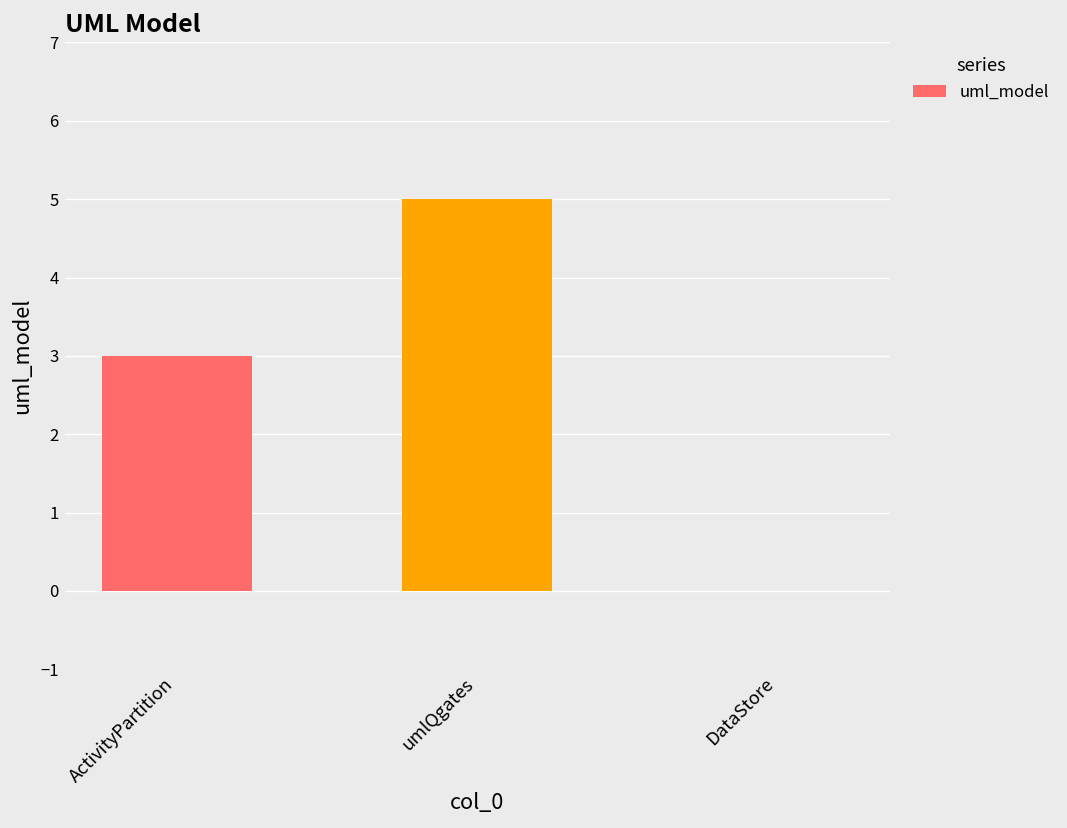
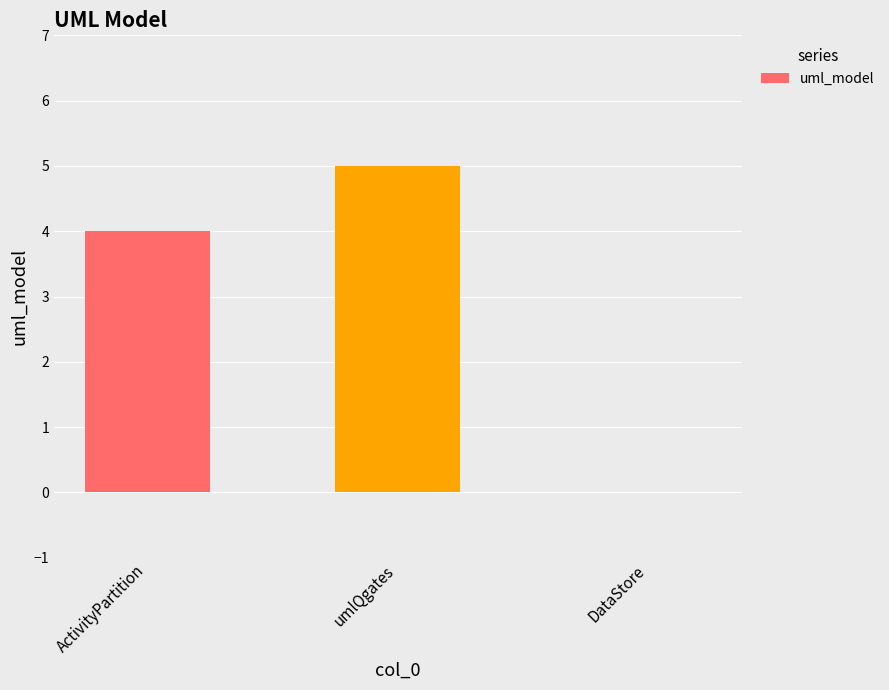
ActivityPartition: 3 -> 4
